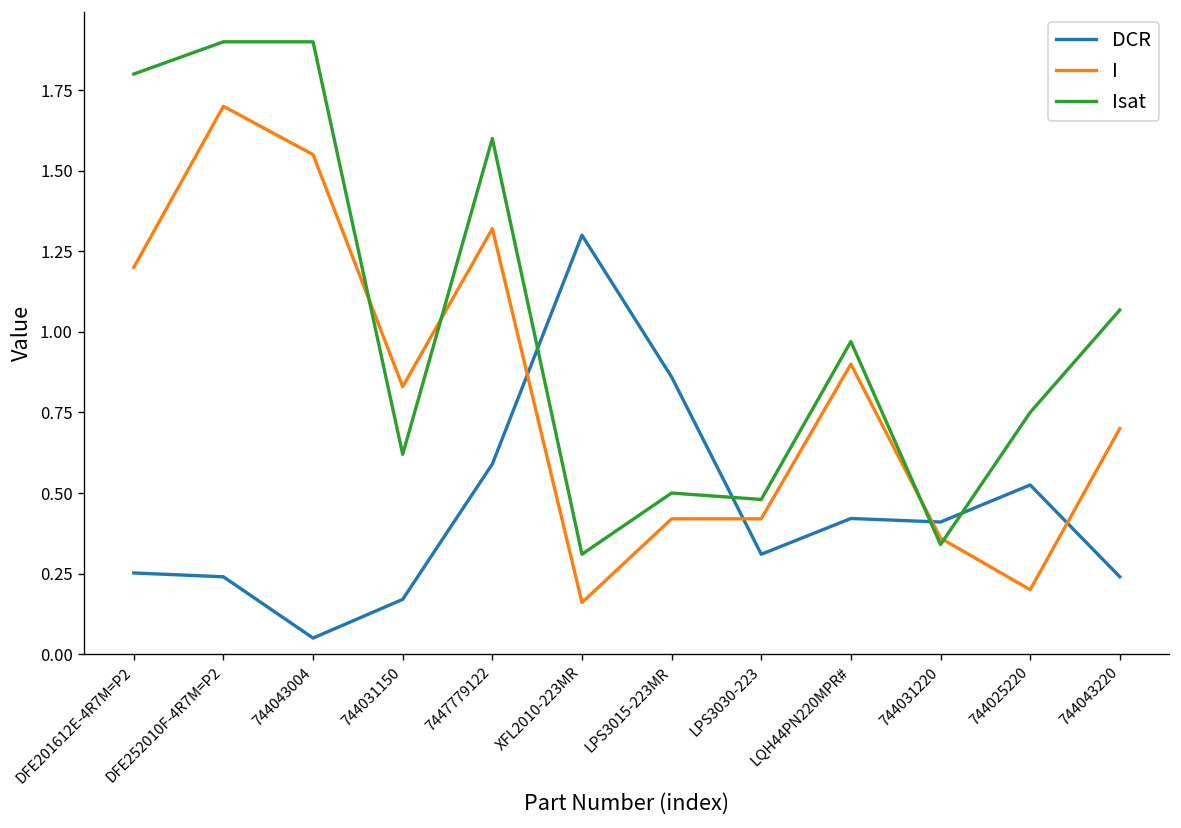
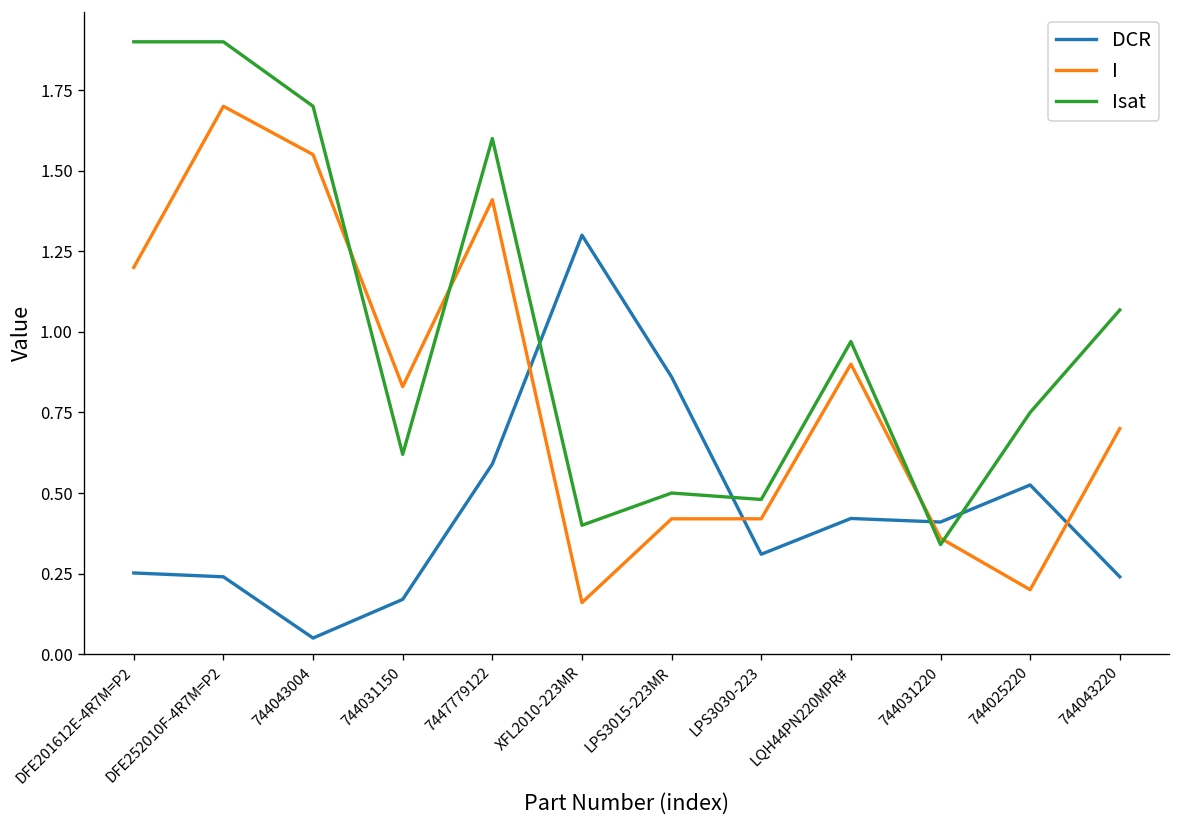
Isat, DFE201612E-4R7M=P2: 1.8 -> 1.9
Isat, 744043004: 1.9 -> 1.7
I, 7447779122: 1.32 -> 1.41
Isat, XFL2010-223MR: 0.31 -> 0.40
